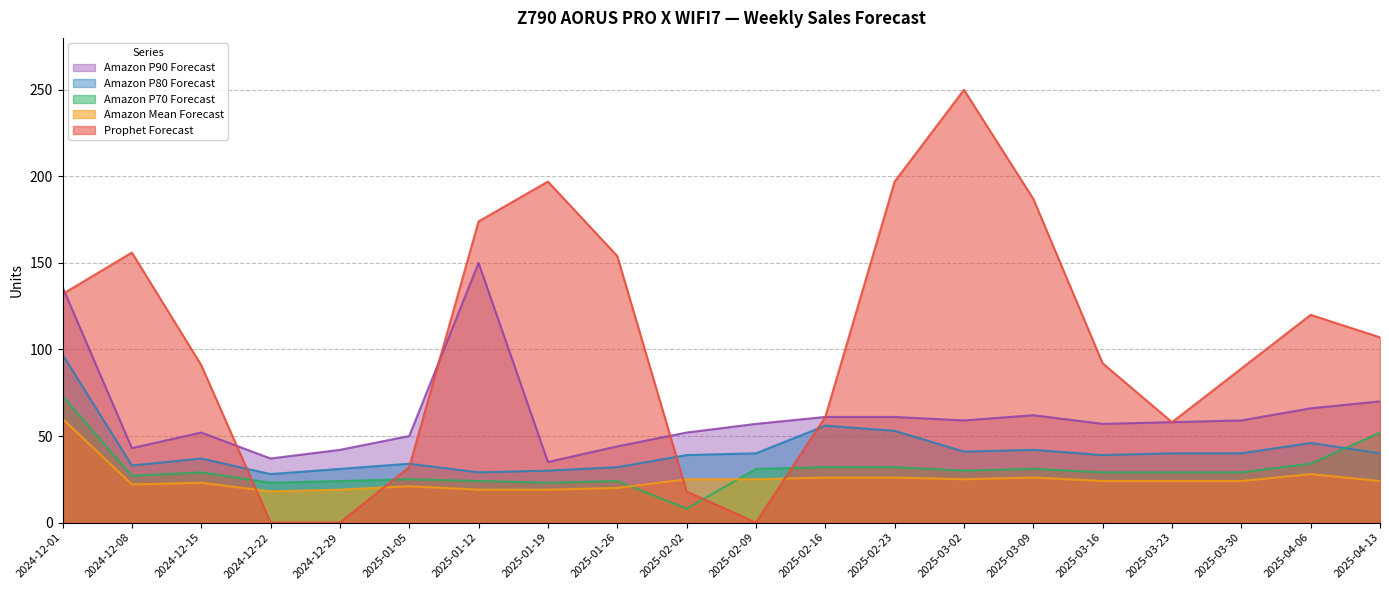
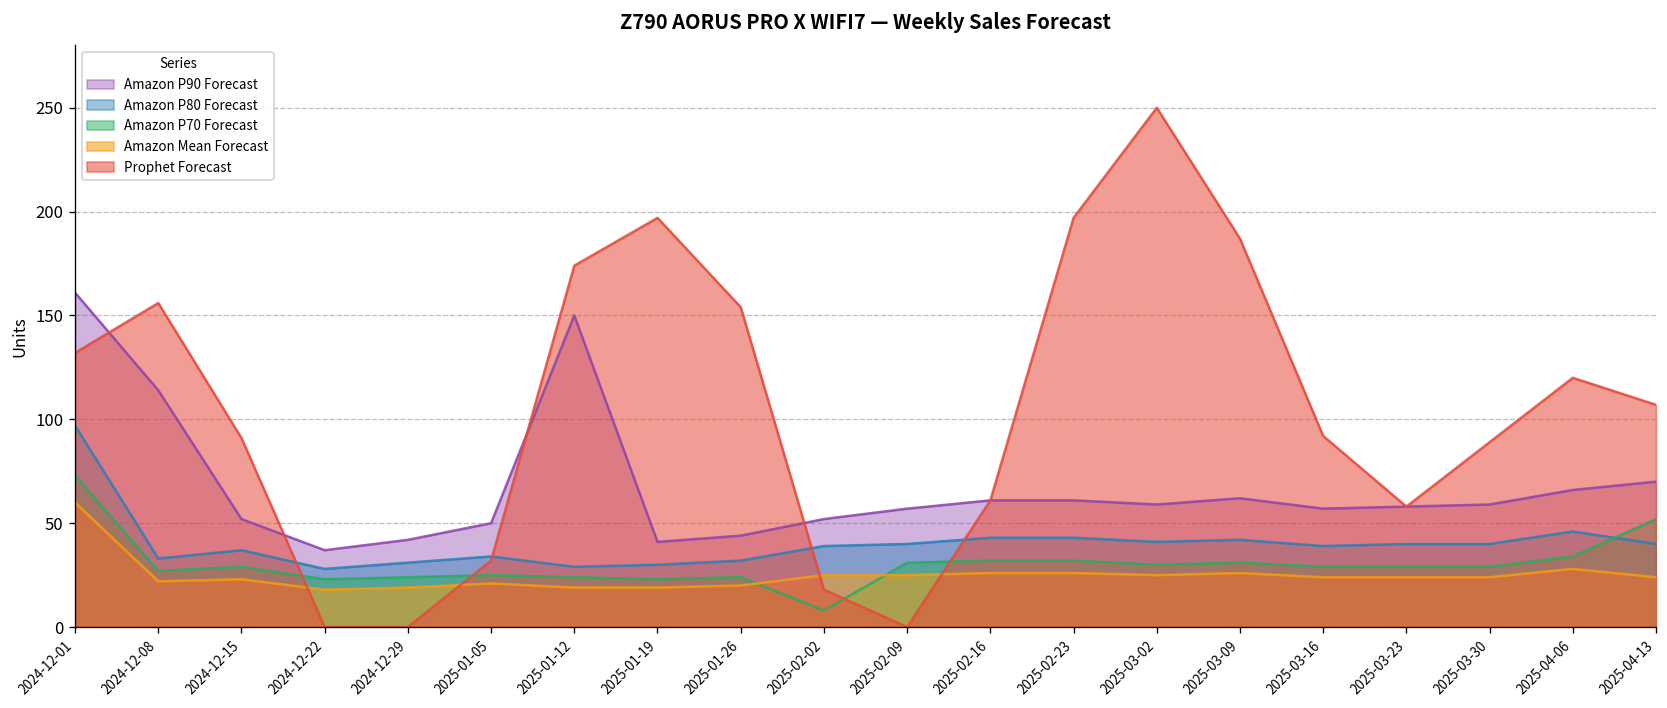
Amazon P90 Forecast, 2024-12-01: 136 -> 161
Amazon P90 Forecast, 2024-12-08: 43 -> 114
Amazon P90 Forecast, 2025-01-19: 35 -> 41
Amazon P80 Forecast, 2025-02-16: 56 -> 43
Amazon P80 Forecast, 2025-02-23: 53 -> 43
